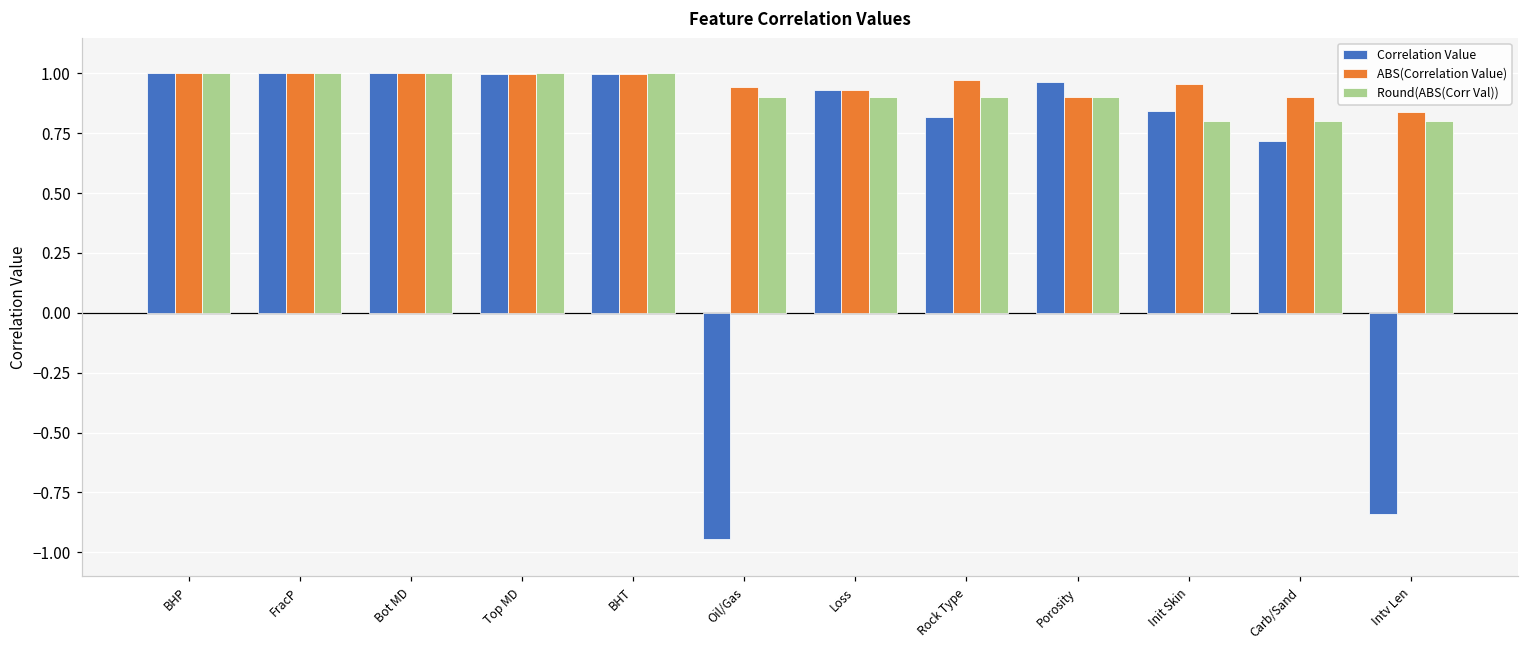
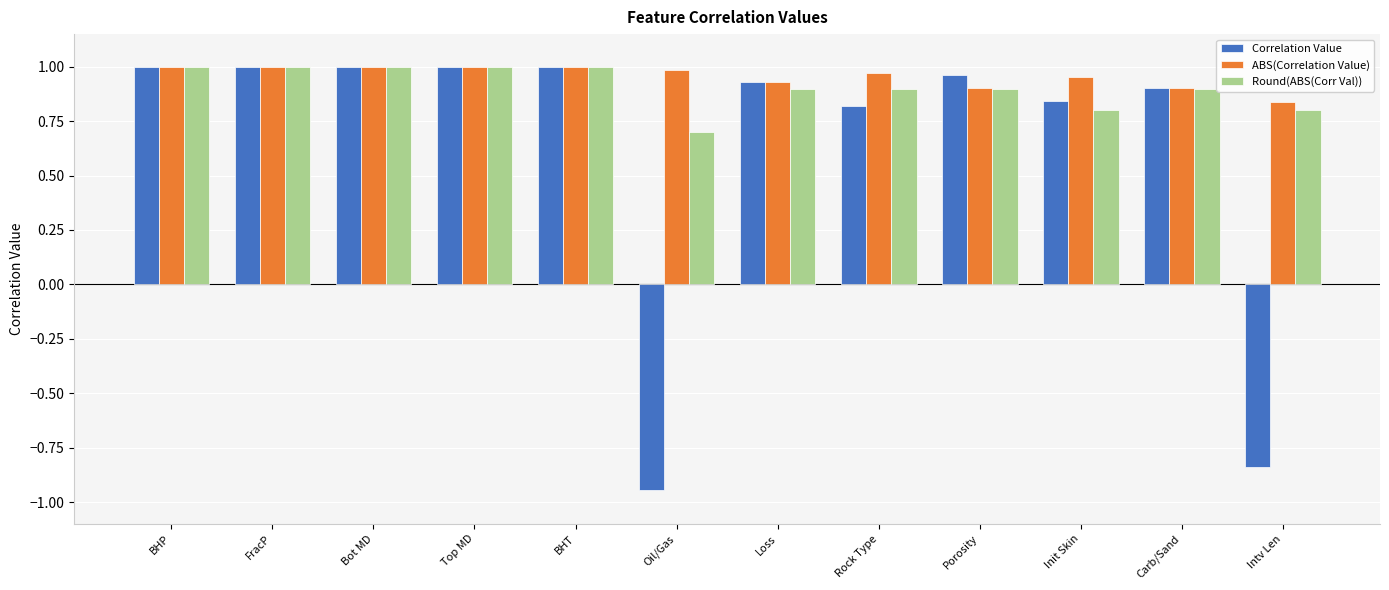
ABS(Correlation Value), Oil/Gas: 0.94 -> 0.99
Round(ABS(Corr Val)), Oil/Gas: 0.9 -> 0.7
Correlation Value, Carb/Sand: 0.72 -> 0.90
Round(ABS(Corr Val)), Carb/Sand: 0.8 -> 0.9
